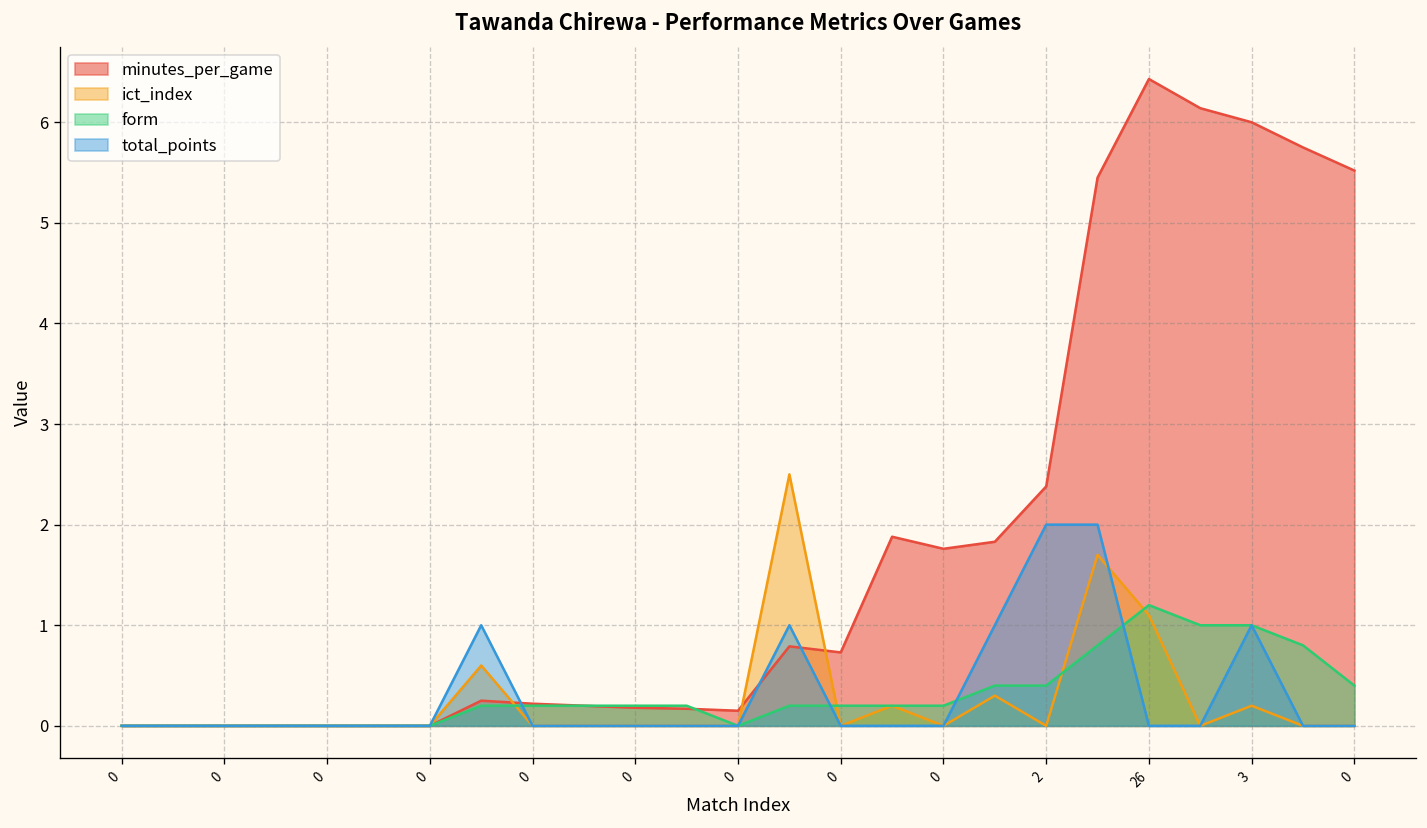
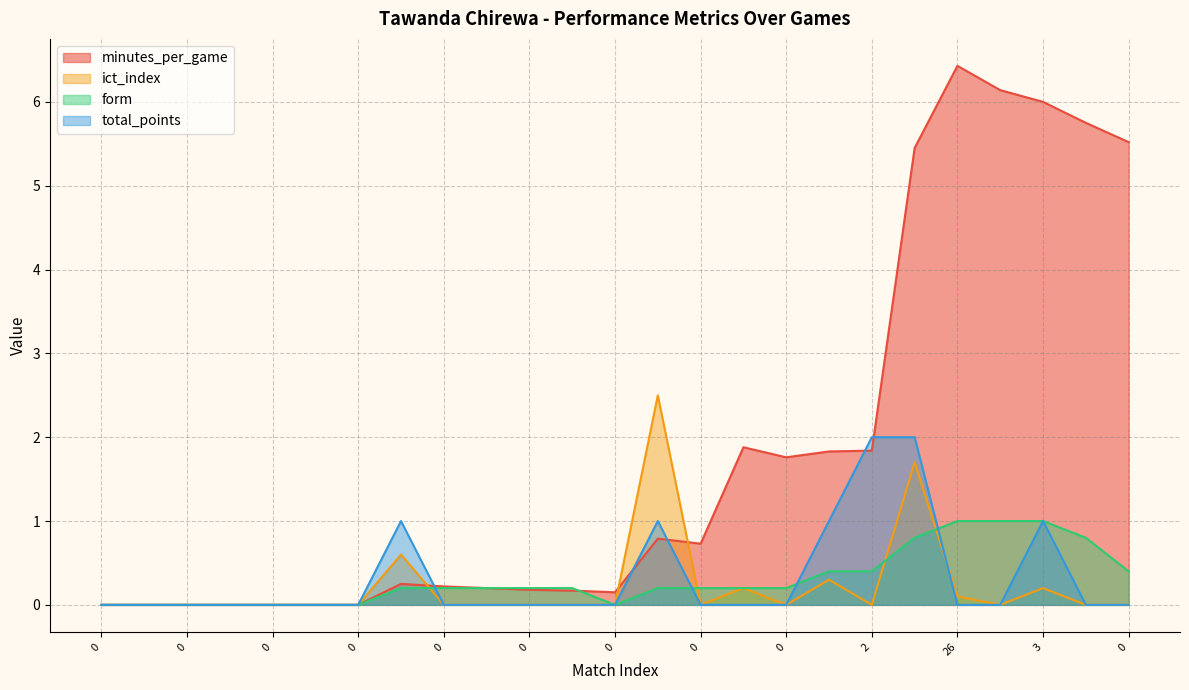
minutes_per_game, 2: 2.4 -> 1.8
ict_index, 26: 1.1 -> 0.1
form, 26: 1.2 -> 1.0
